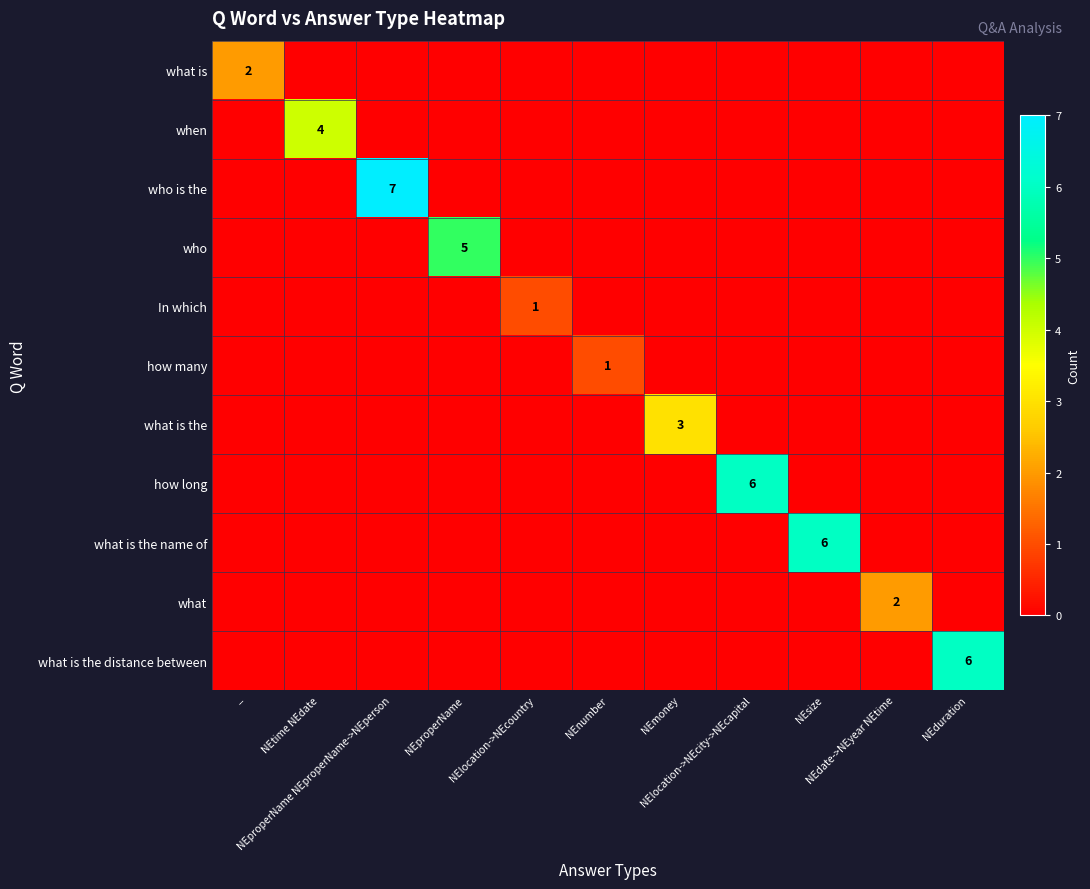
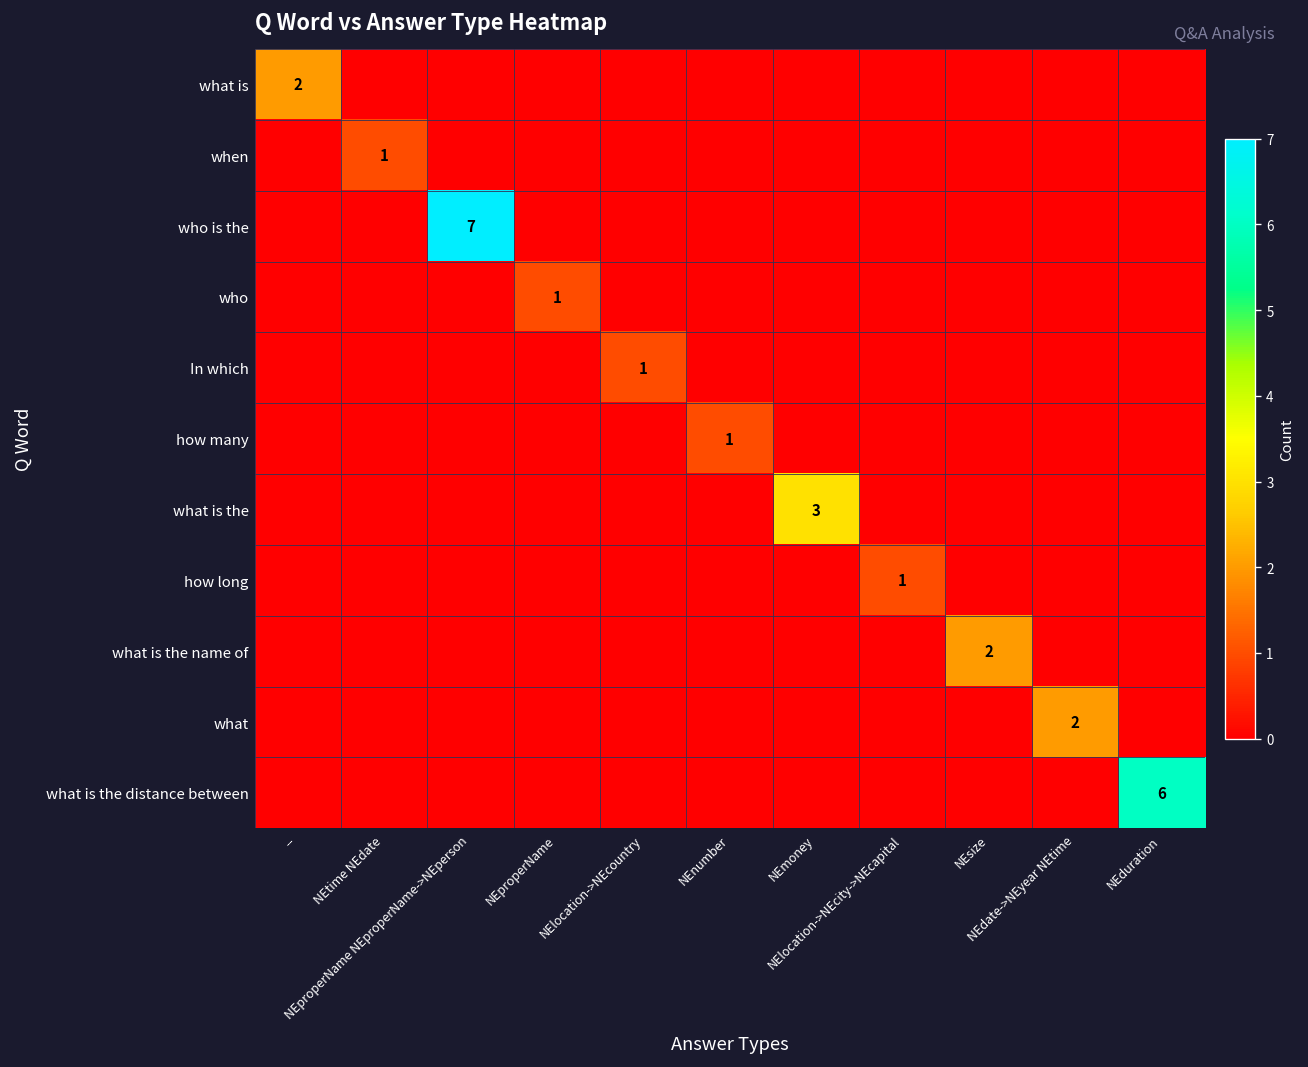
when, NEtime NEdate: 4 -> 1
who, NEproperName: 5 -> 1
how long, NElocation->NEcity->NEcapital: 6 -> 1
what is the name of, NEsize: 6 -> 2
